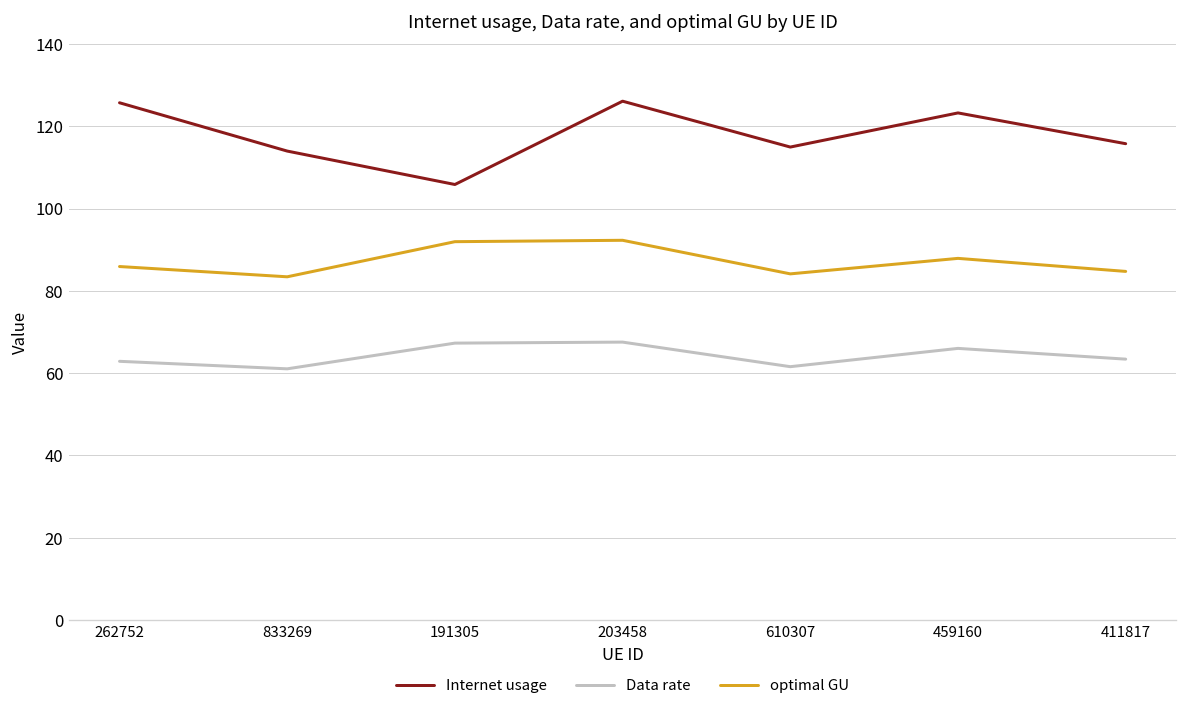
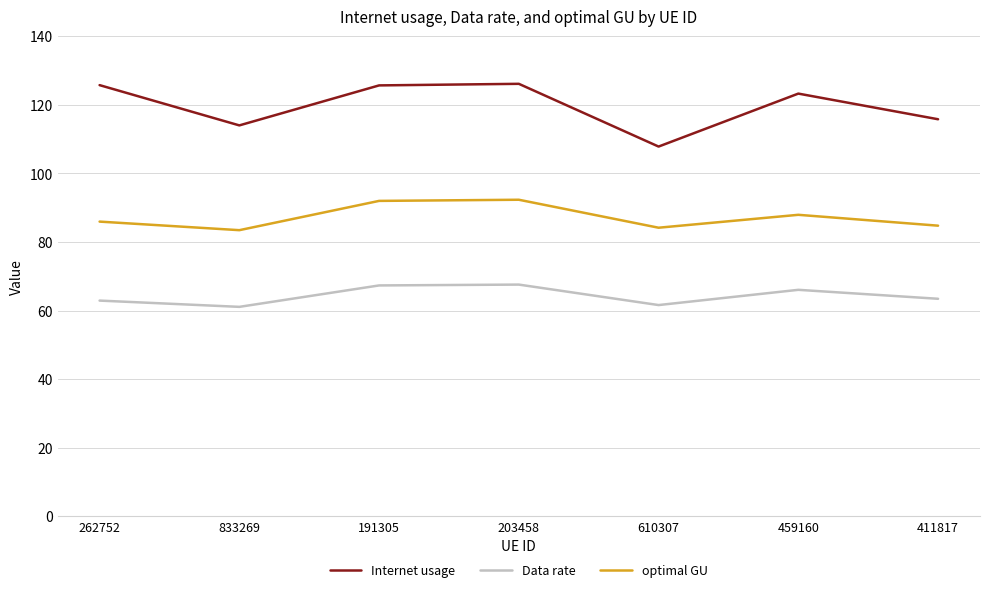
Internet usage, 191305: 106 -> 126
Internet usage, 610307: 115 -> 108
